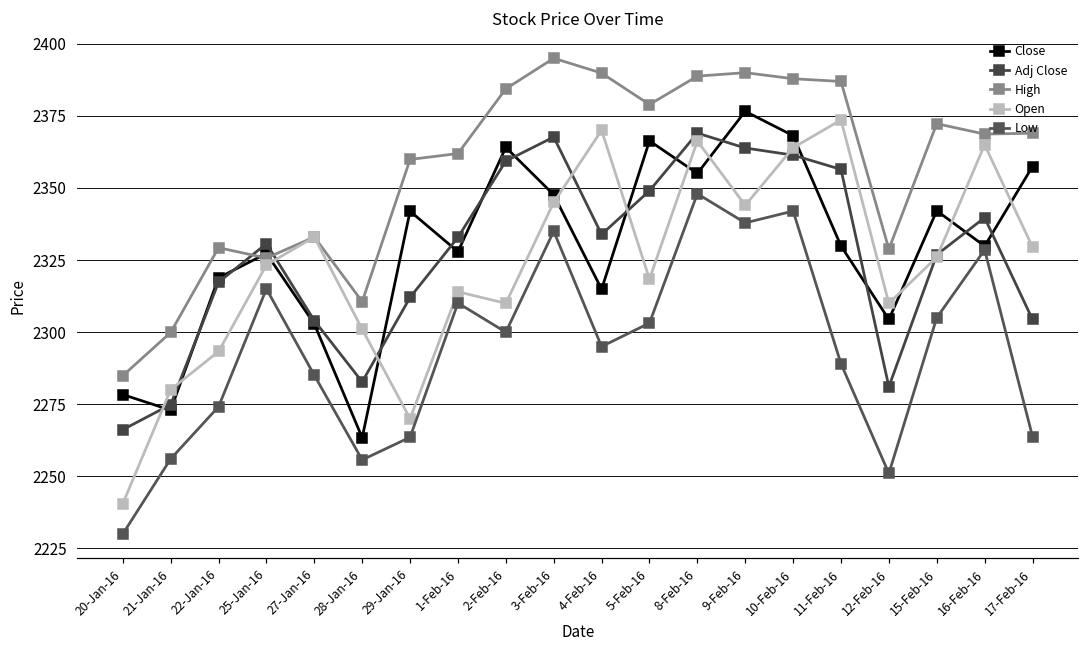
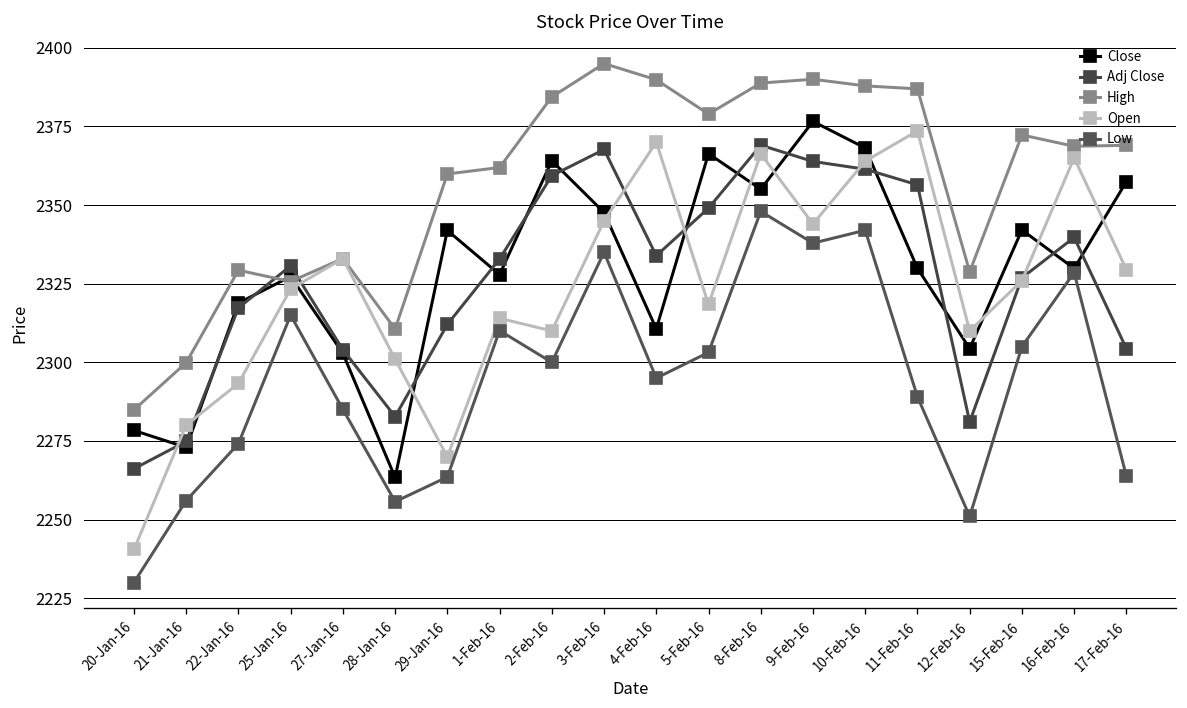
Close, 4-Feb-16: 2315 -> 2311
